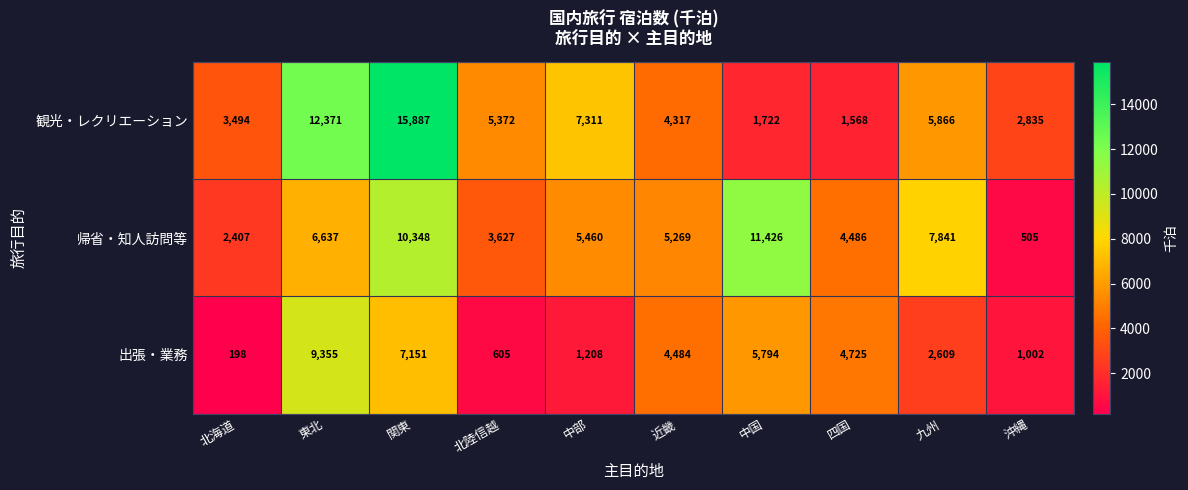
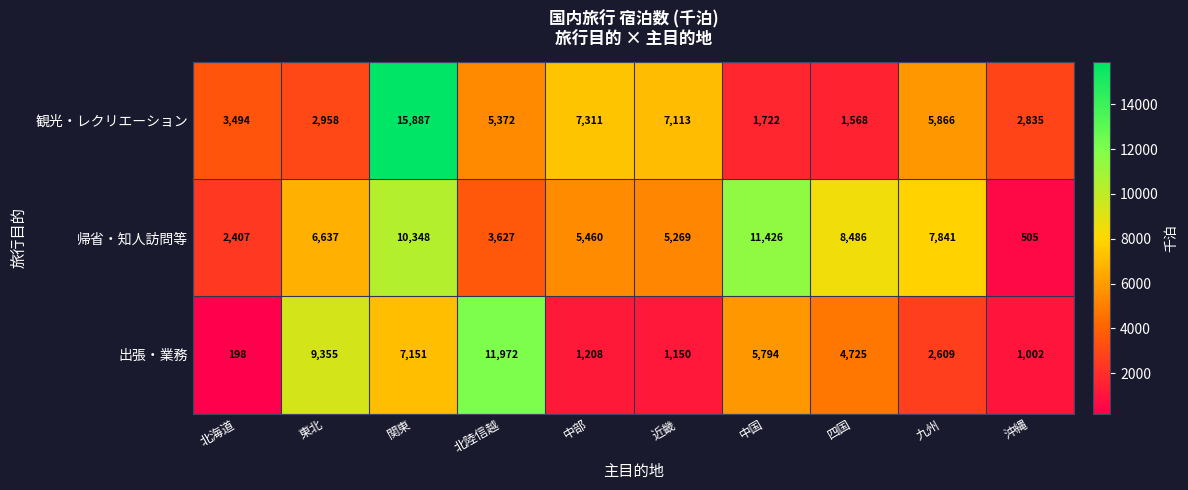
観光・レクリエーション, 東北: 12,371 -> 2,958
観光・レクリエーション, 近畿: 4,317 -> 7,113
帰省・知人訪問等, 四国: 4,486 -> 8,486
出張・業務, 北陸信越: 605 -> 11,972
出張・業務, 近畿: 4,484 -> 1,150
